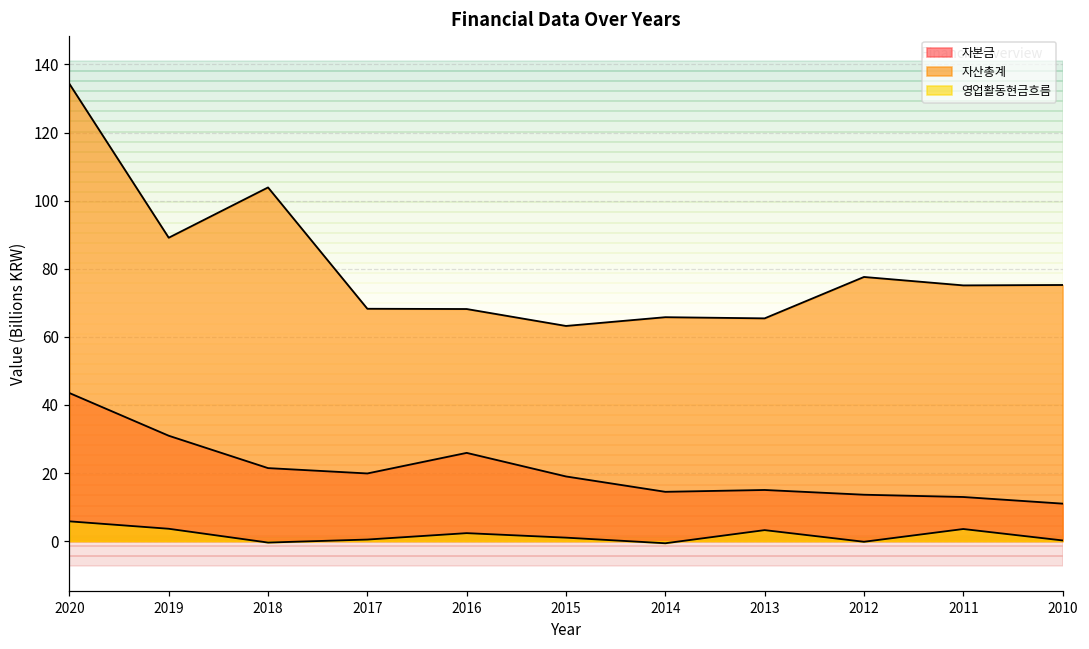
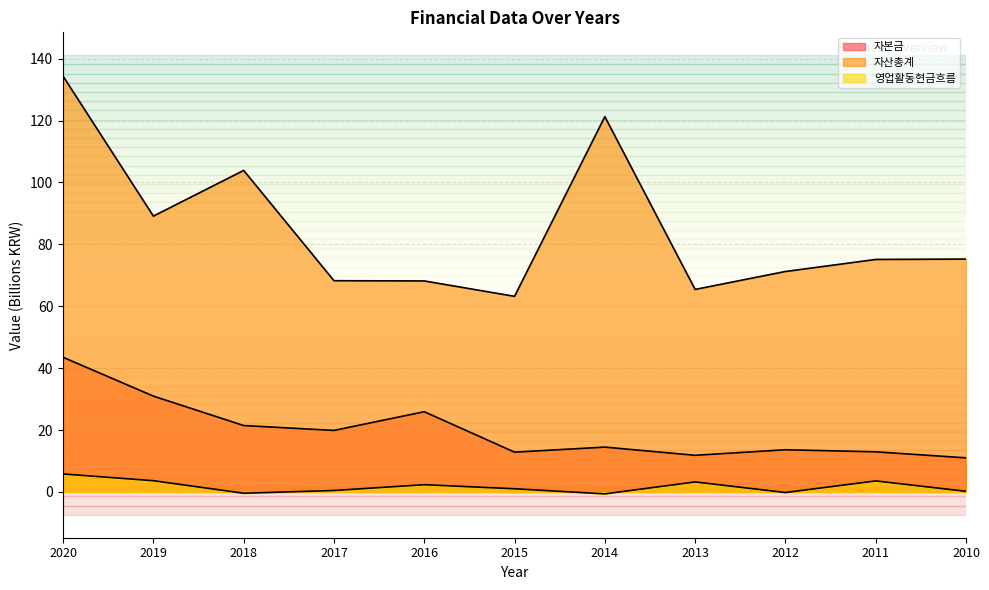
자본금, 2015: 19 -> 13
자산총계, 2014: 66 -> 121
자본금, 2013: 15 -> 12
자산총계, 2012: 78 -> 71
